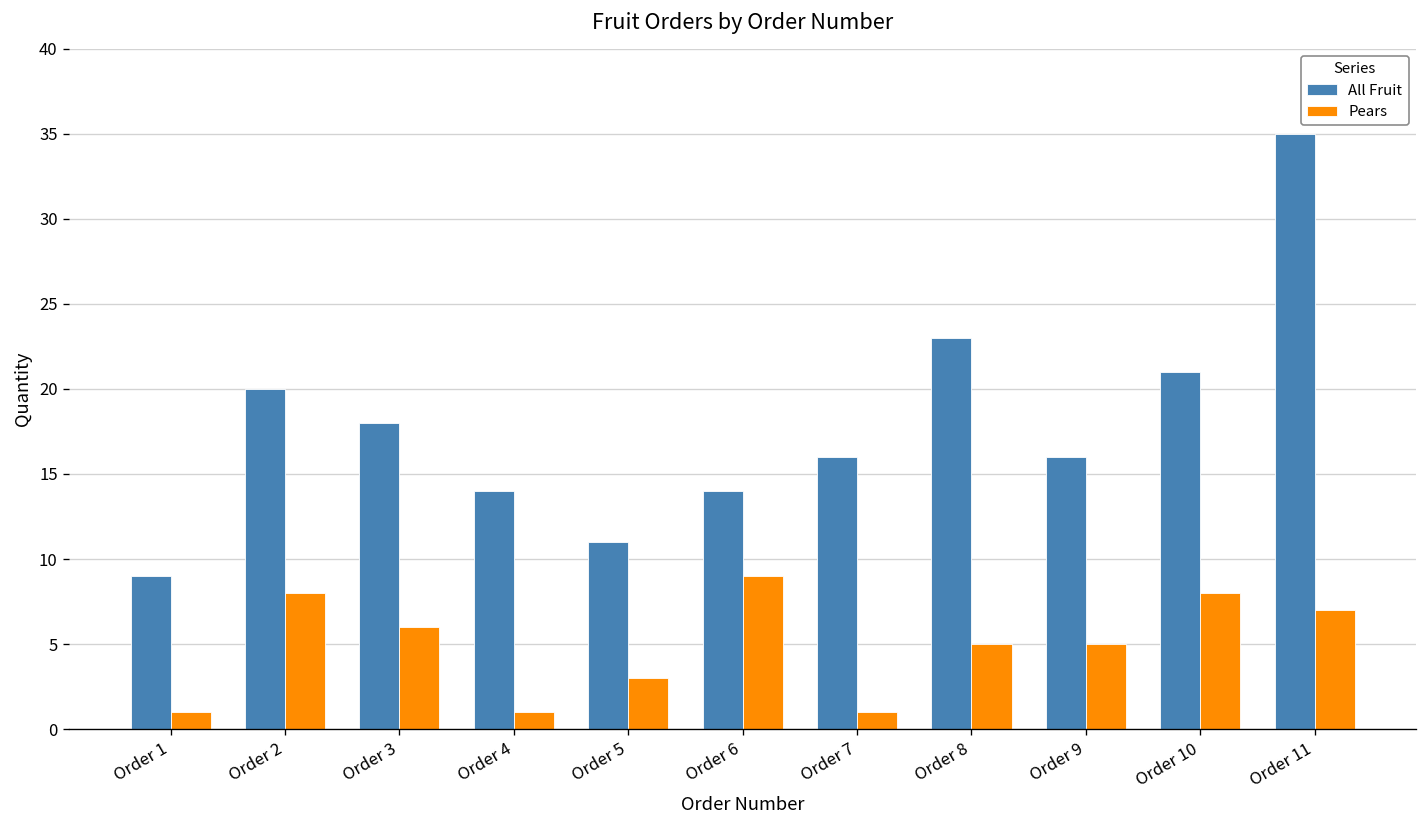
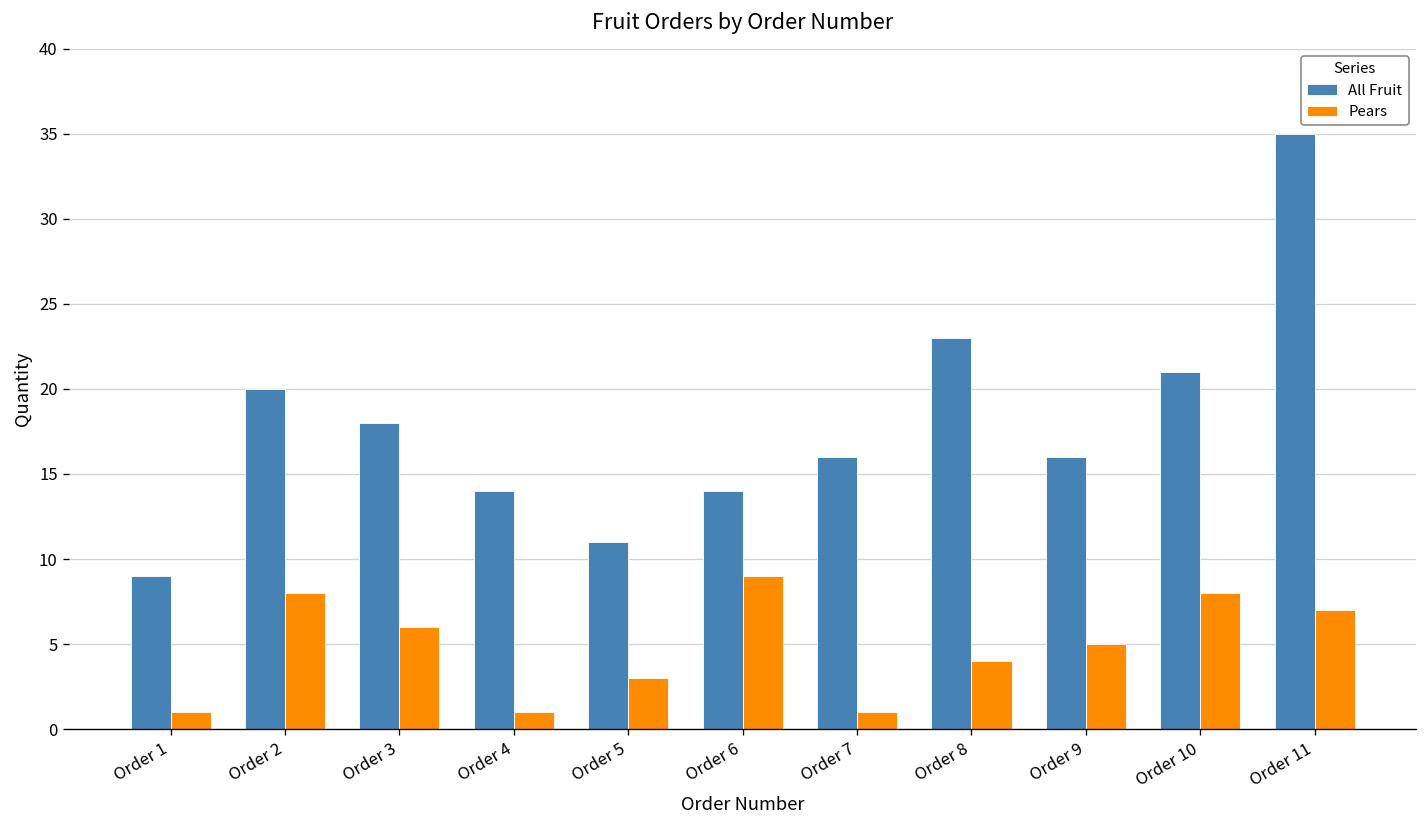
Pears, Order 8: 5 -> 4
